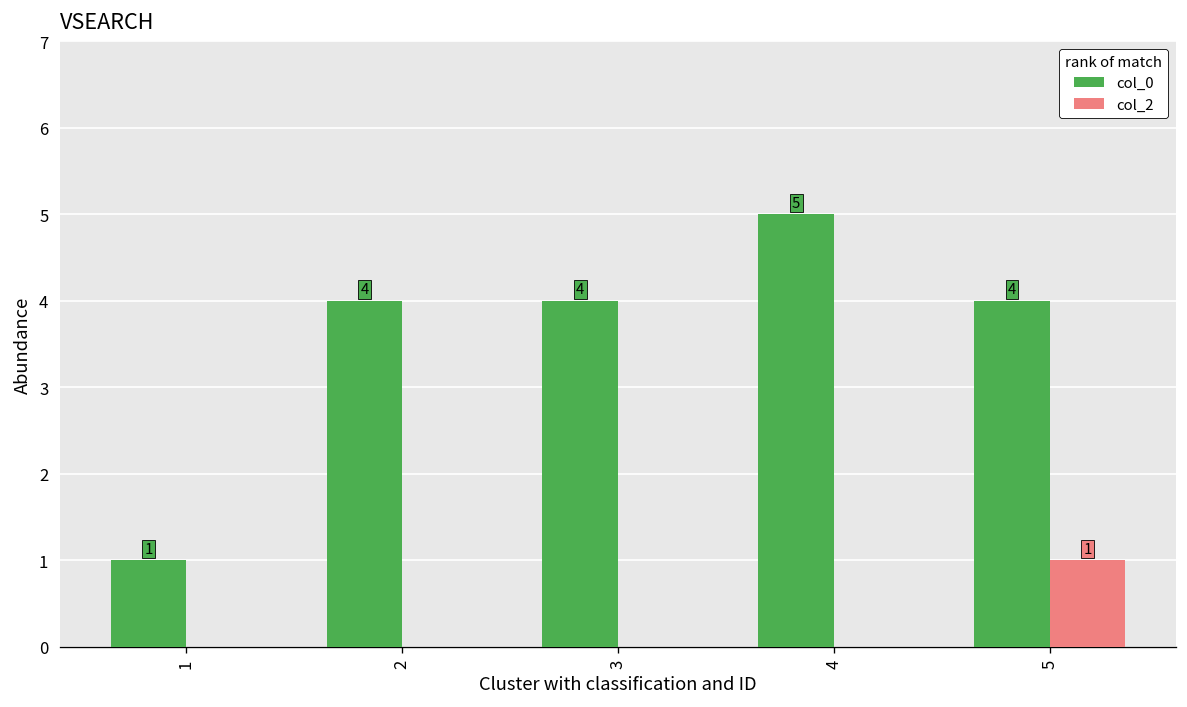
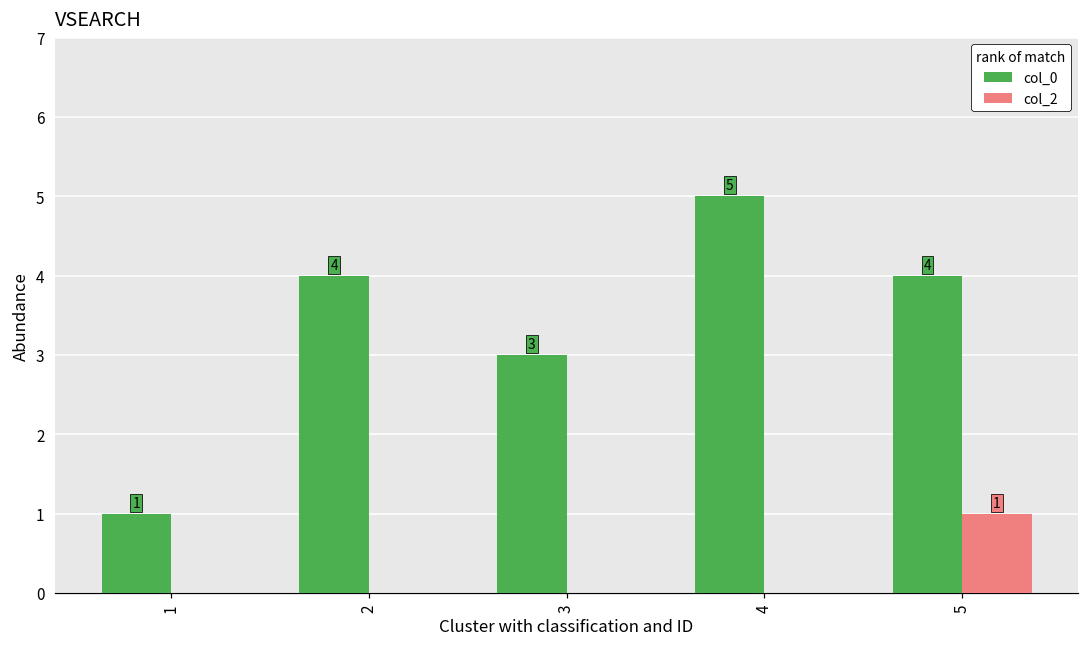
col_0, 3: 4 -> 3
